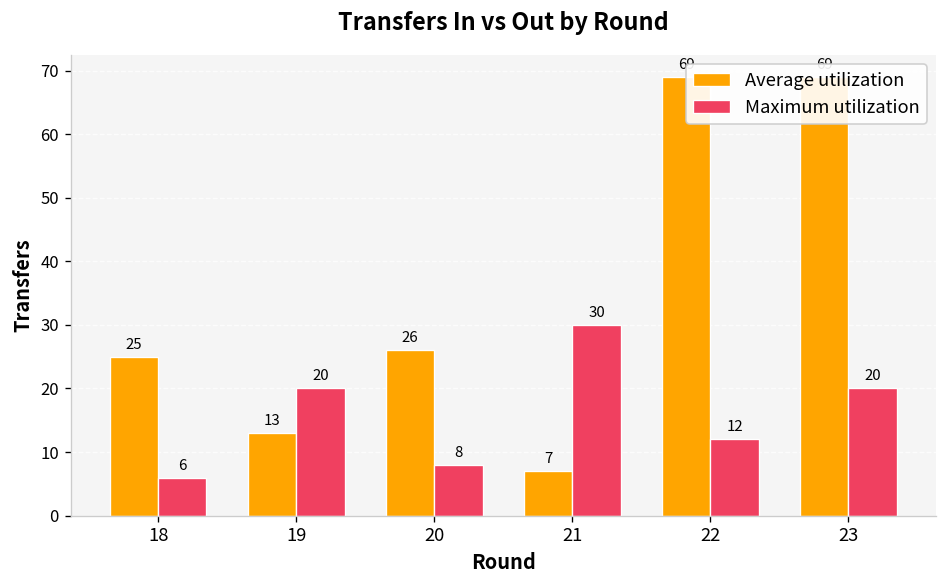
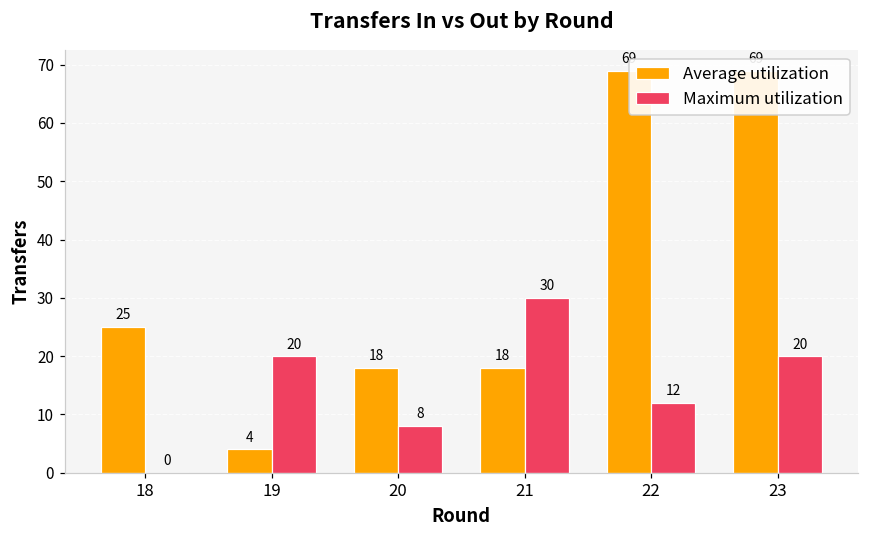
Maximum utilization, 18: 6 -> 0
Average utilization, 19: 13 -> 4
Average utilization, 20: 26 -> 18
Average utilization, 21: 7 -> 18
